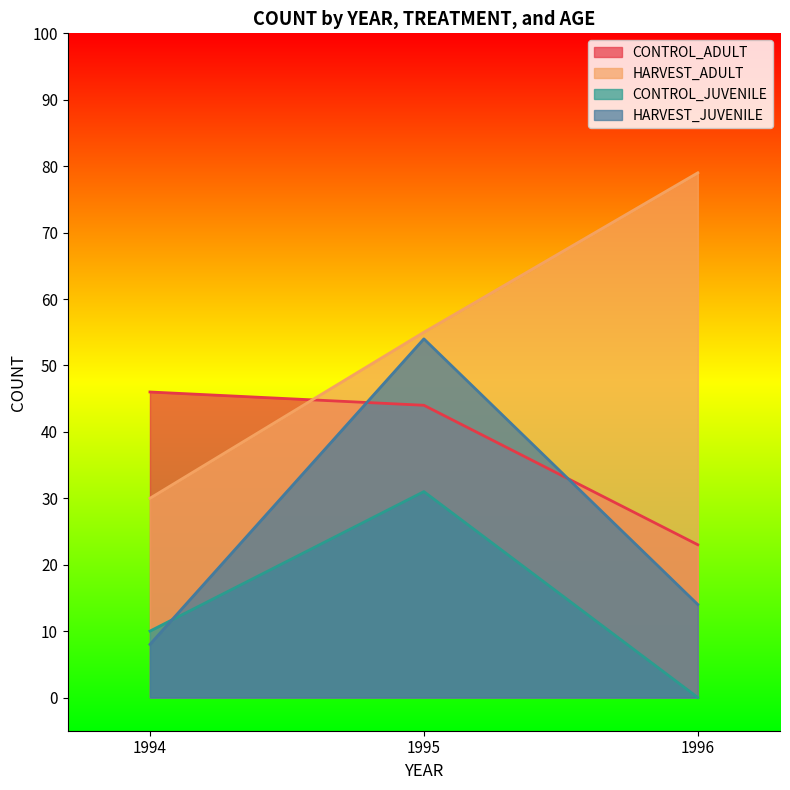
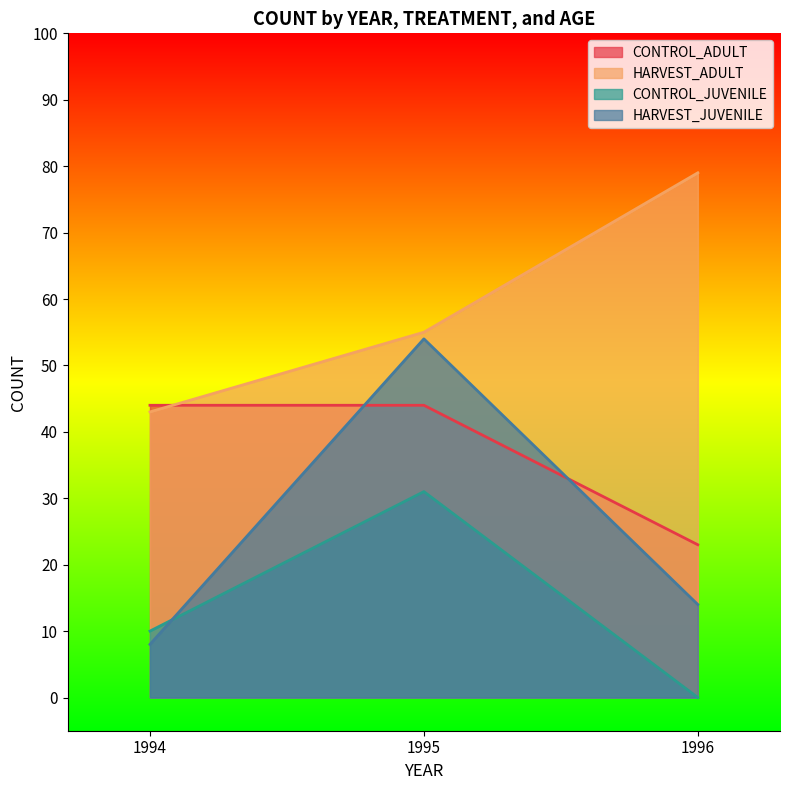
CONTROL_ADULT, 1994: 46 -> 44
HARVEST_ADULT, 1994: 30 -> 43
